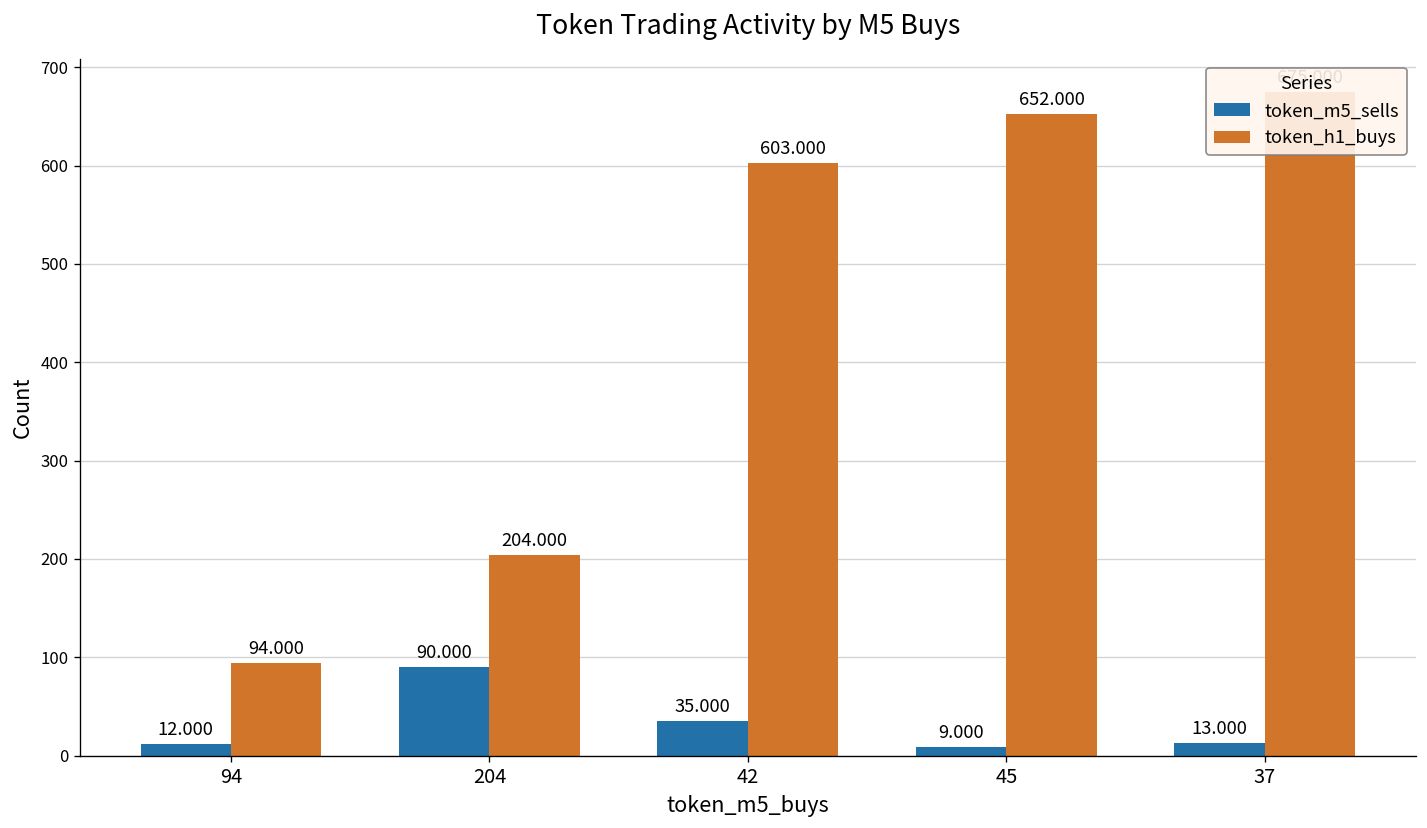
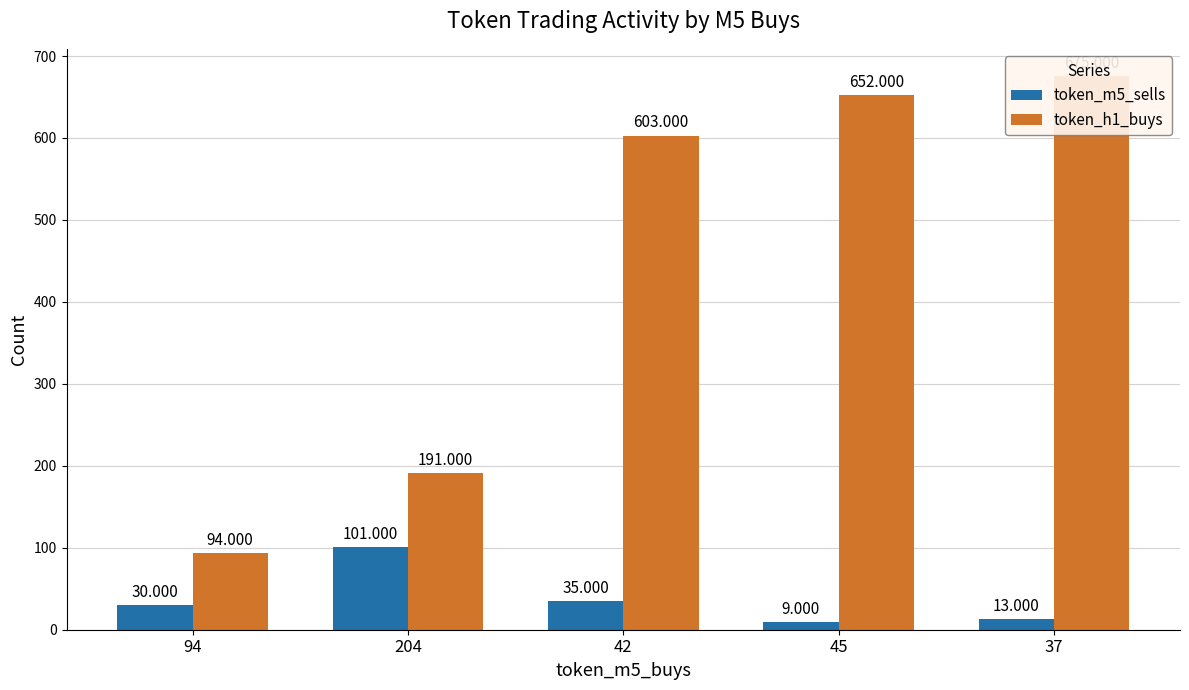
token_m5_sells, 94: 12.000 -> 30.000
token_m5_sells, 204: 90.000 -> 101.000
token_h1_buys, 204: 204.000 -> 191.000
